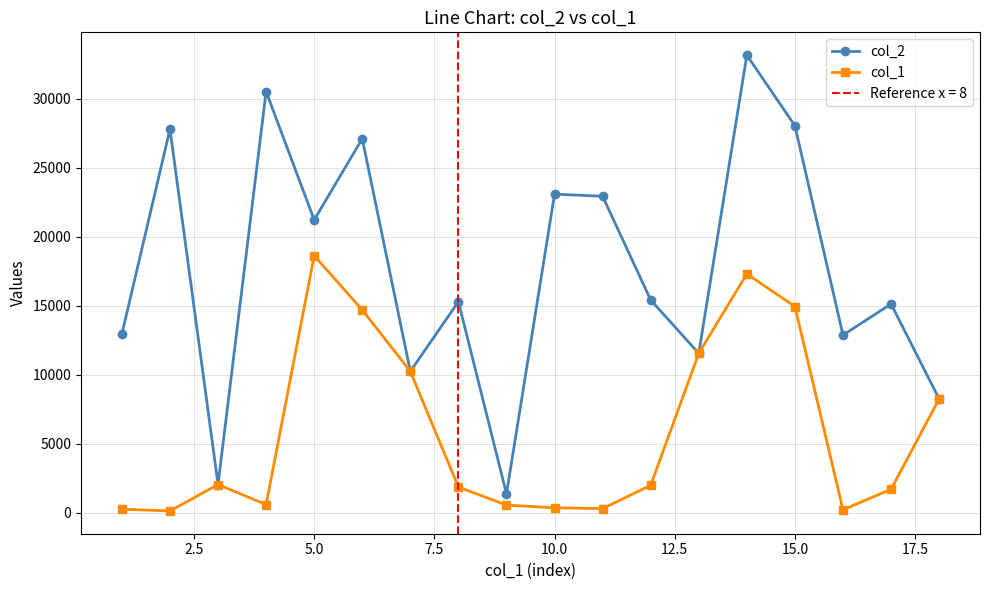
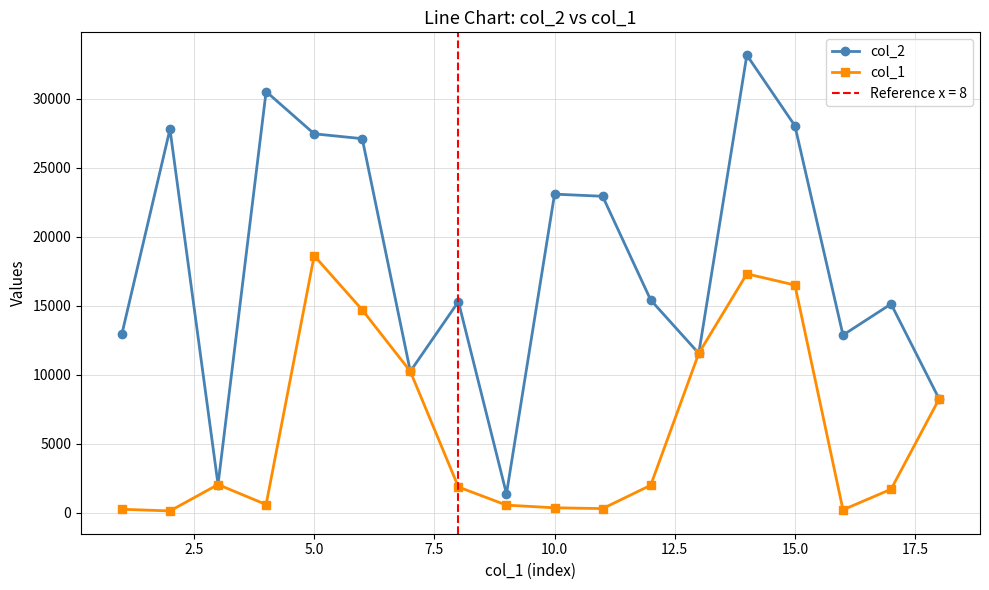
col_2, 5.0: 21200 -> 27400
col_1, 15.0: 14900 -> 16500
